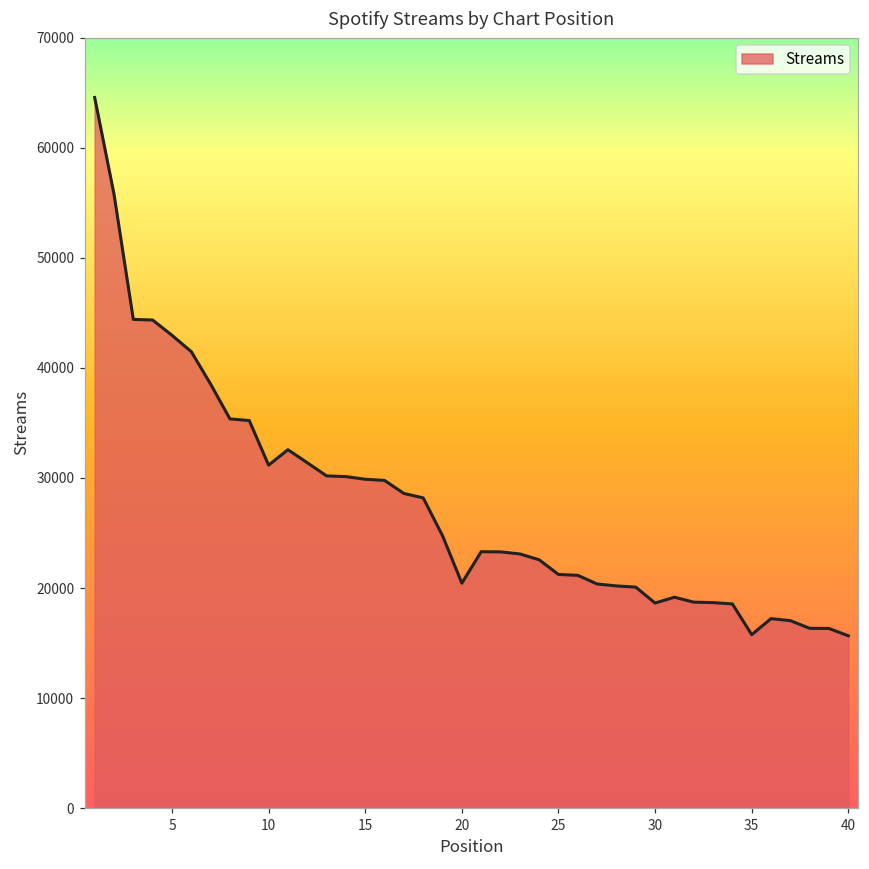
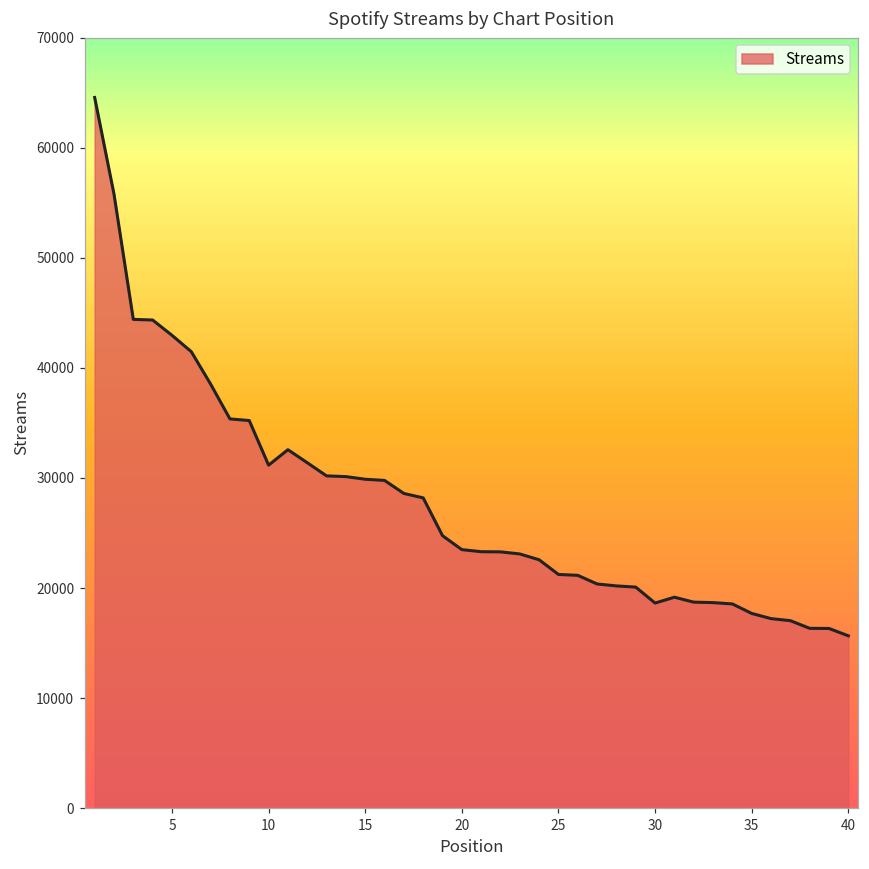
20: 20400 -> 23500
35: 15800 -> 17700
